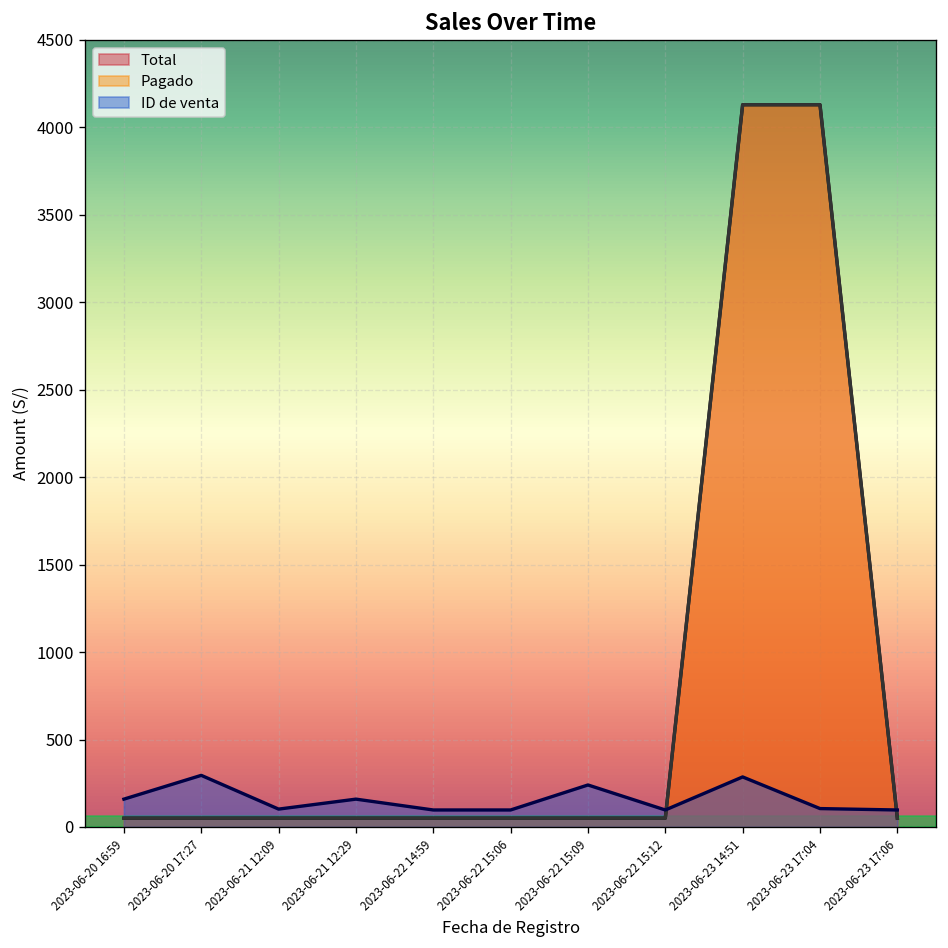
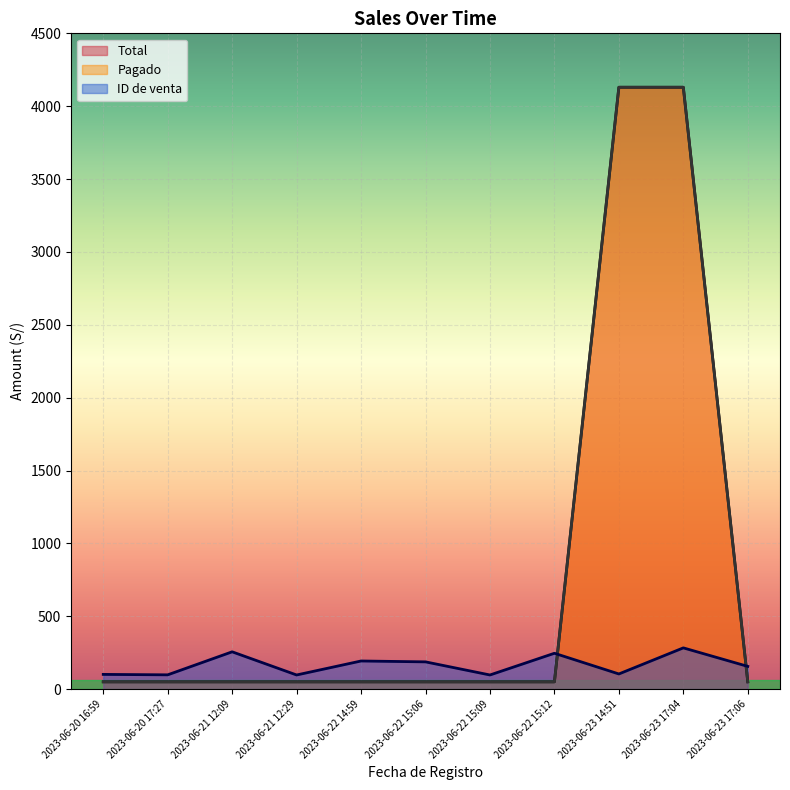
ID de venta, 2023-06-20 16:59: 160 -> 100
ID de venta, 2023-06-20 17:27: 300 -> 100
ID de venta, 2023-06-21 12:09: 100 -> 260
ID de venta, 2023-06-21 12:29: 160 -> 100
ID de venta, 2023-06-22 14:59: 100 -> 190
ID de venta, 2023-06-22 15:06: 100 -> 190
ID de venta, 2023-06-22 15:09: 240 -> 100
ID de venta, 2023-06-22 15:12: 100 -> 250
ID de venta, 2023-06-23 14:51: 290 -> 100
ID de venta, 2023-06-23 17:04: 110 -> 280
ID de venta, 2023-06-23 17:06: 100 -> 160
